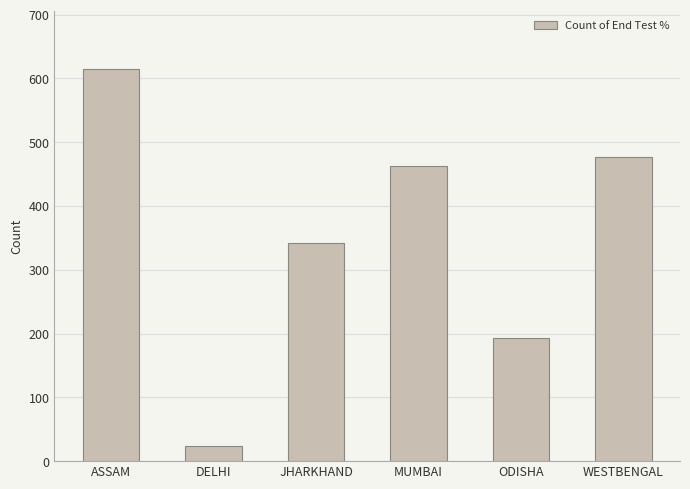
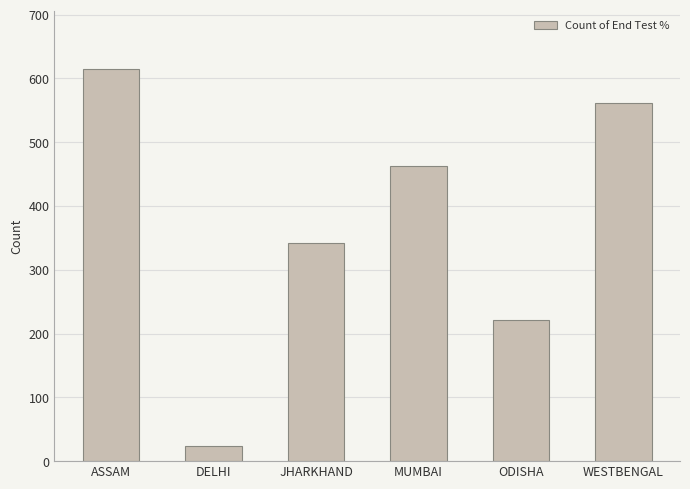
ODISHA: 190 -> 220
WESTBENGAL: 480 -> 560
